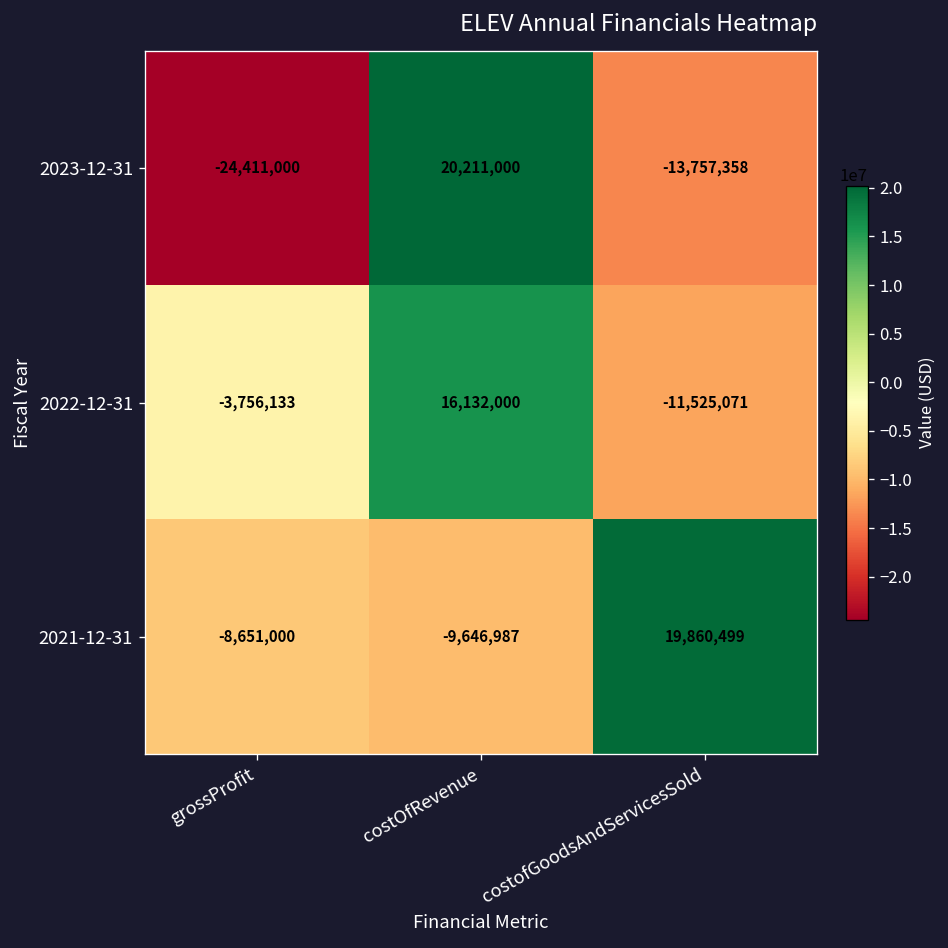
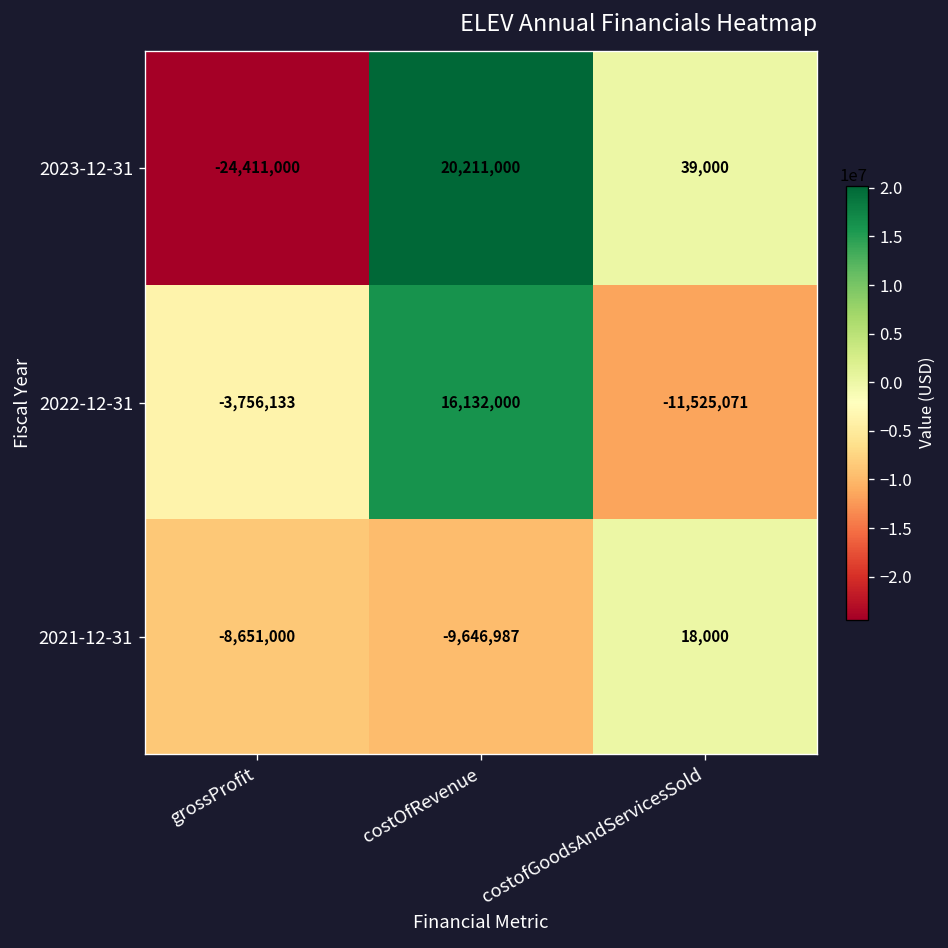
2023-12-31, costofGoodsAndServicesSold: -13,757,358 -> 39,000
2021-12-31, costofGoodsAndServicesSold: 19,860,499 -> 18,000
